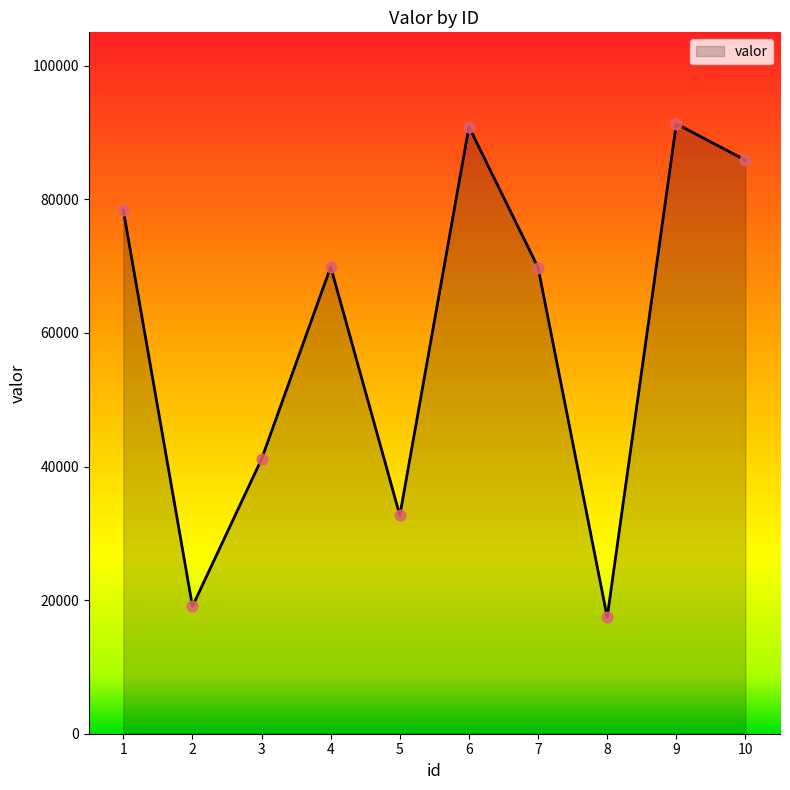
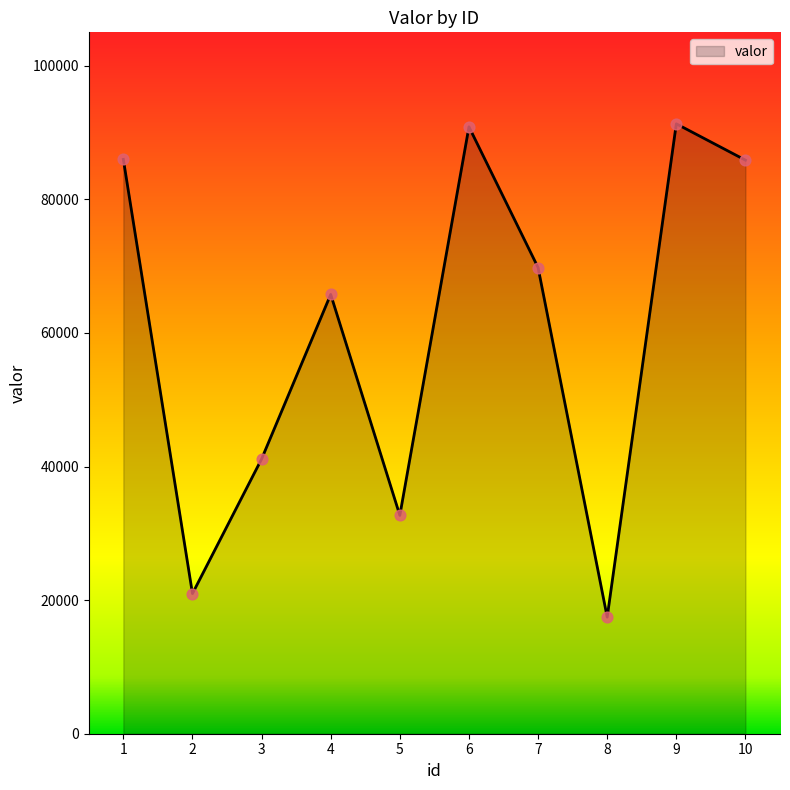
1: 78000 -> 86000
2: 19000 -> 21000
4: 70000 -> 66000
